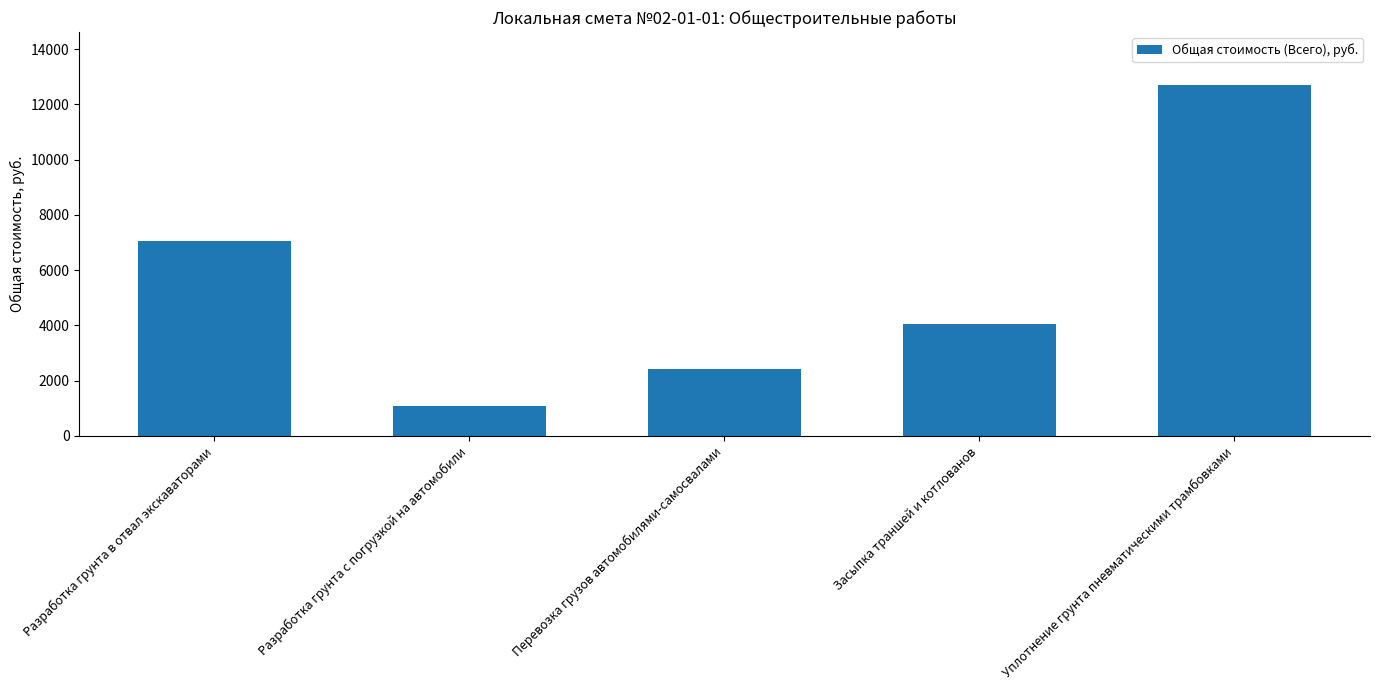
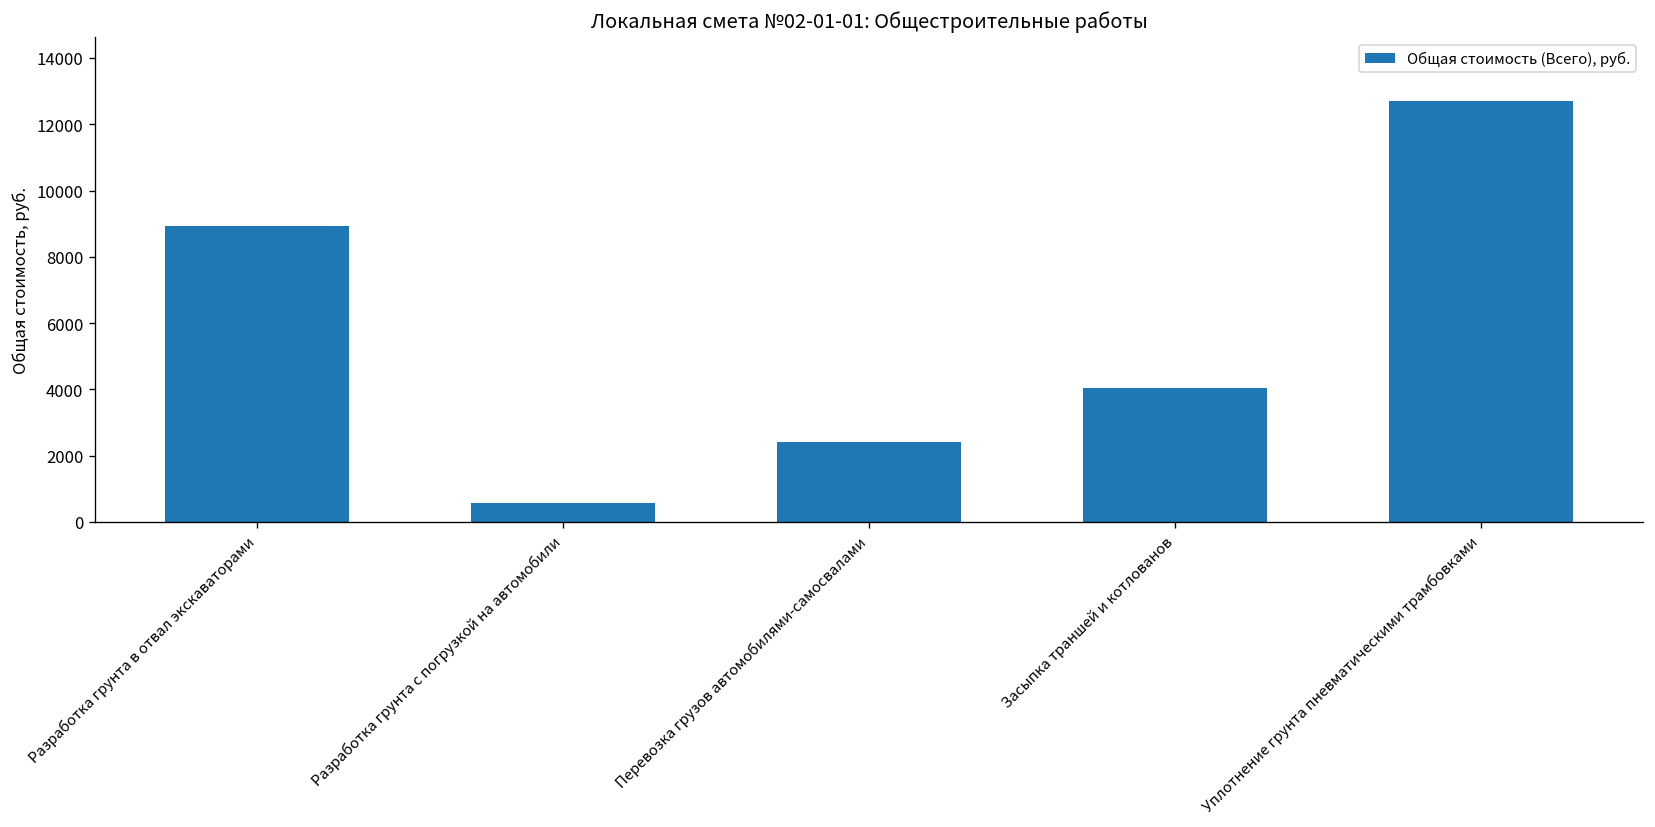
Разработка грунта в отвал экскаваторами: 7100 -> 8900
Разработка грунта с погрузкой на автомобили: 1100 -> 600
